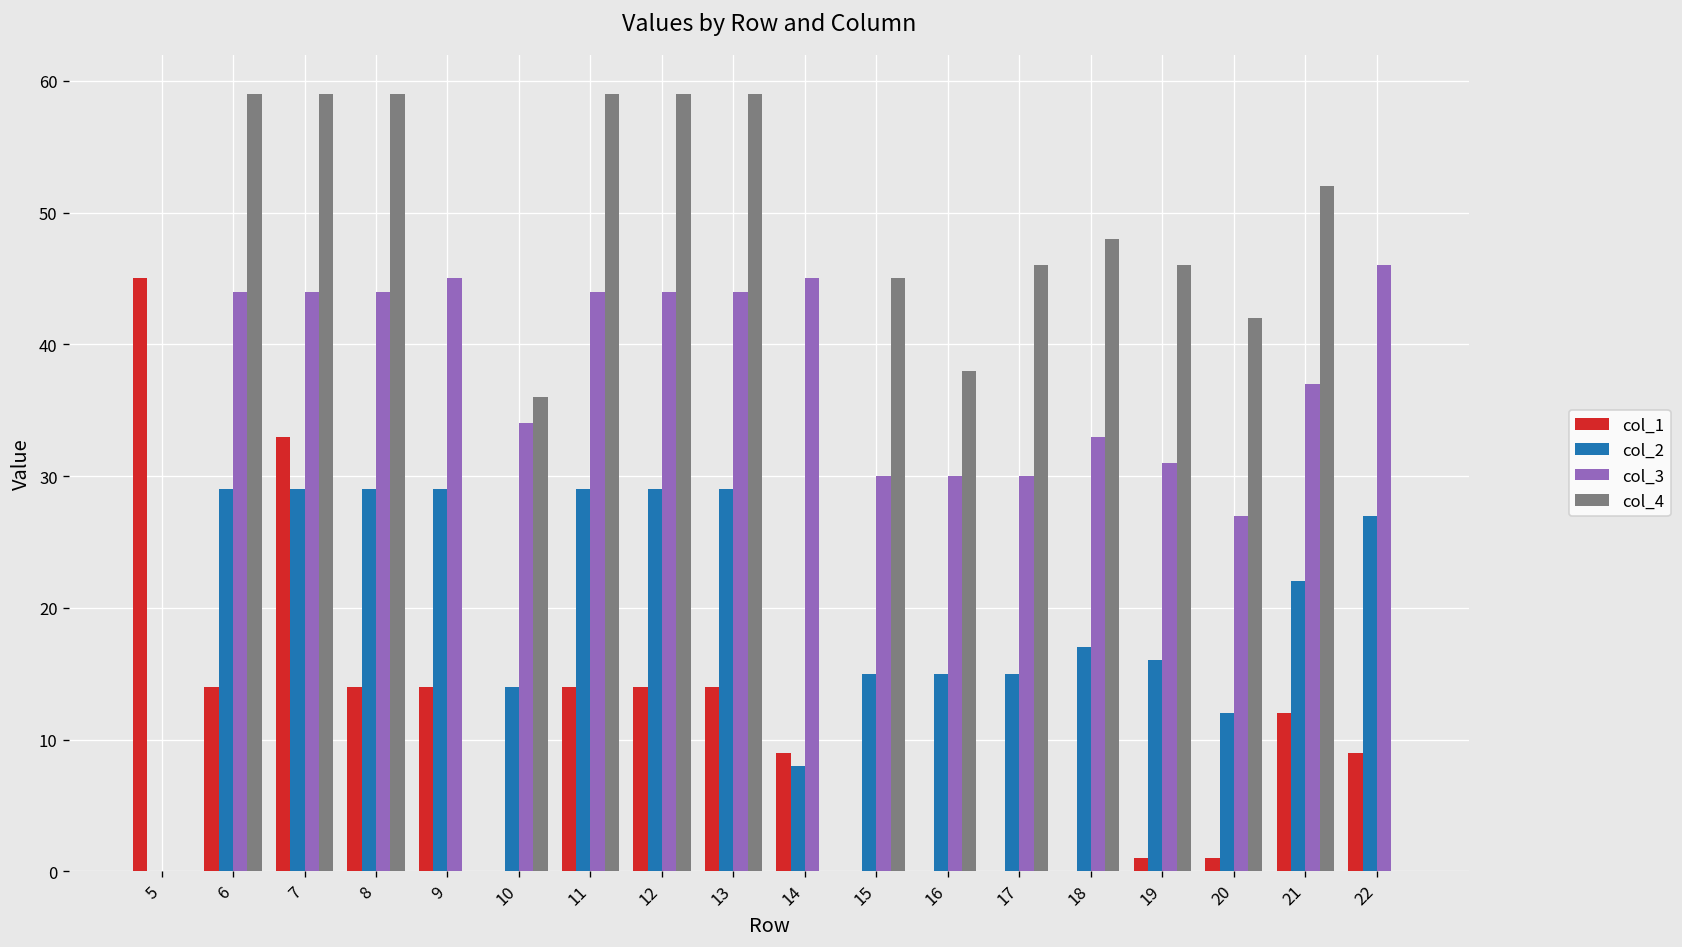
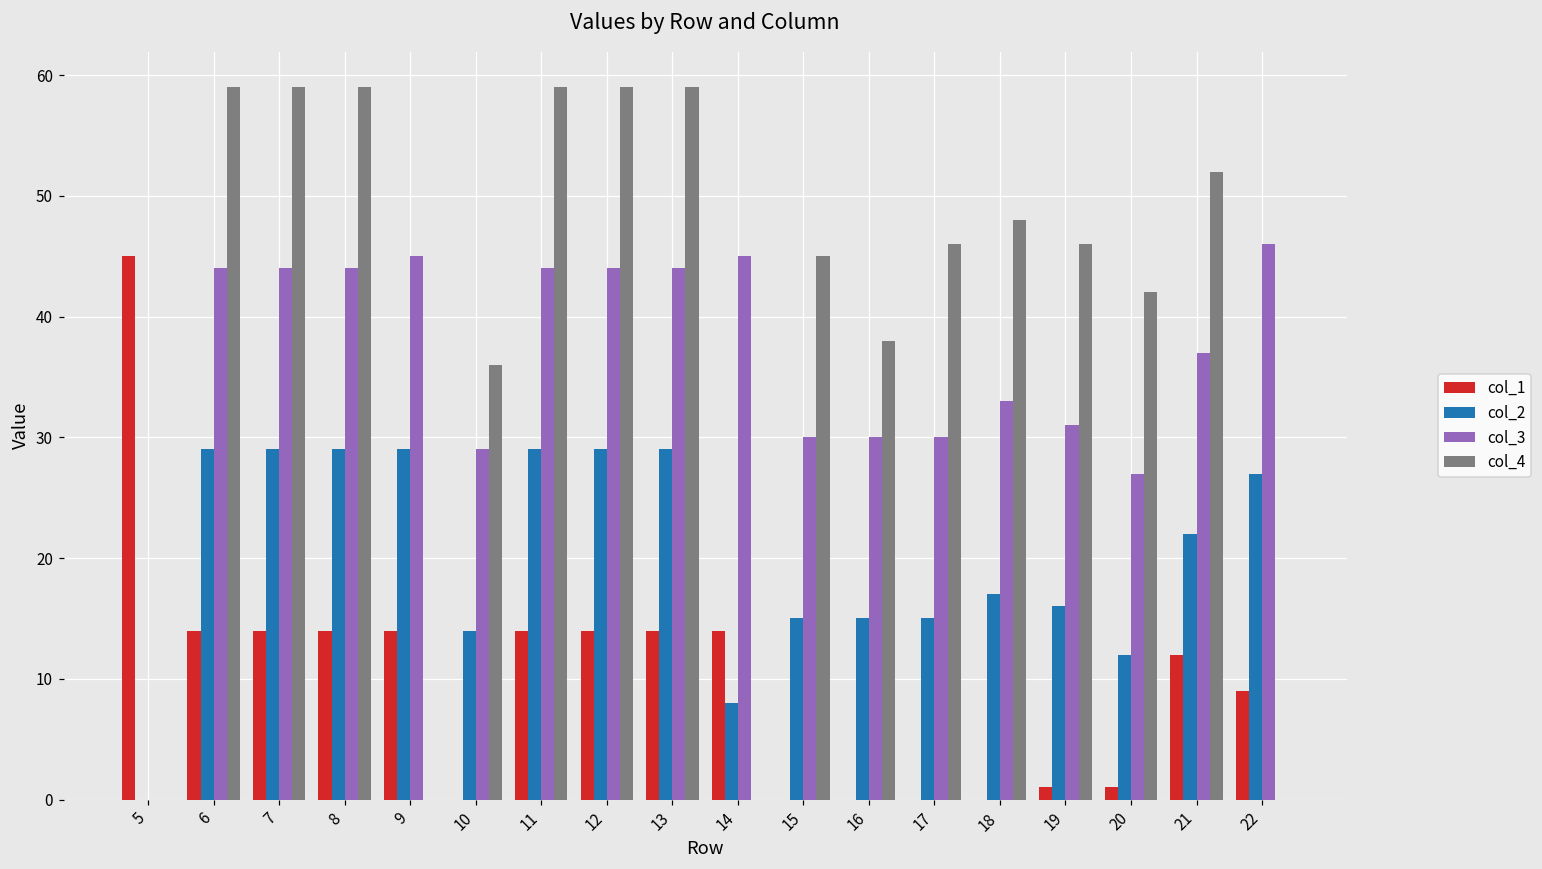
col_1, 7: 33 -> 14
col_3, 10: 34 -> 29
col_1, 14: 9 -> 14
